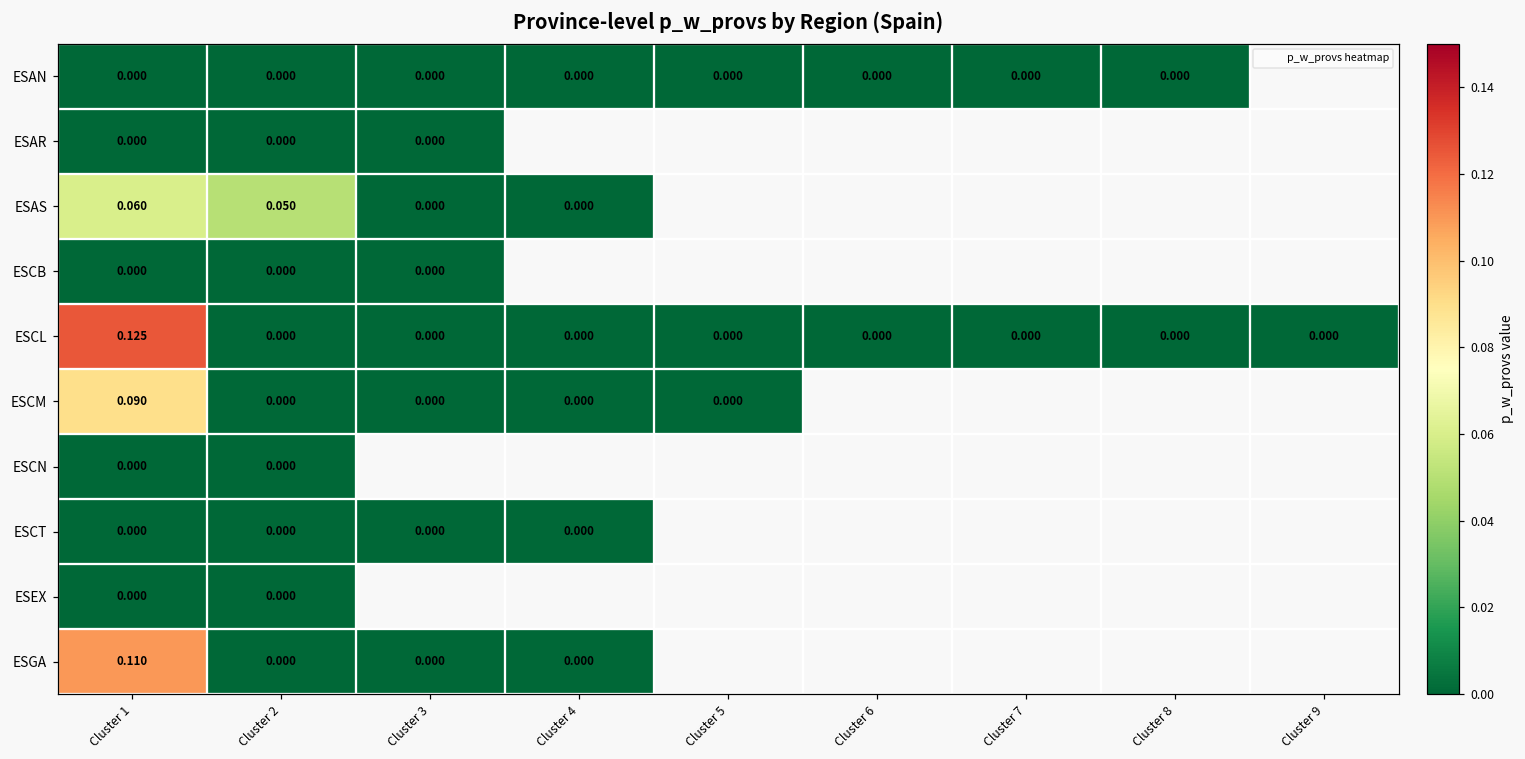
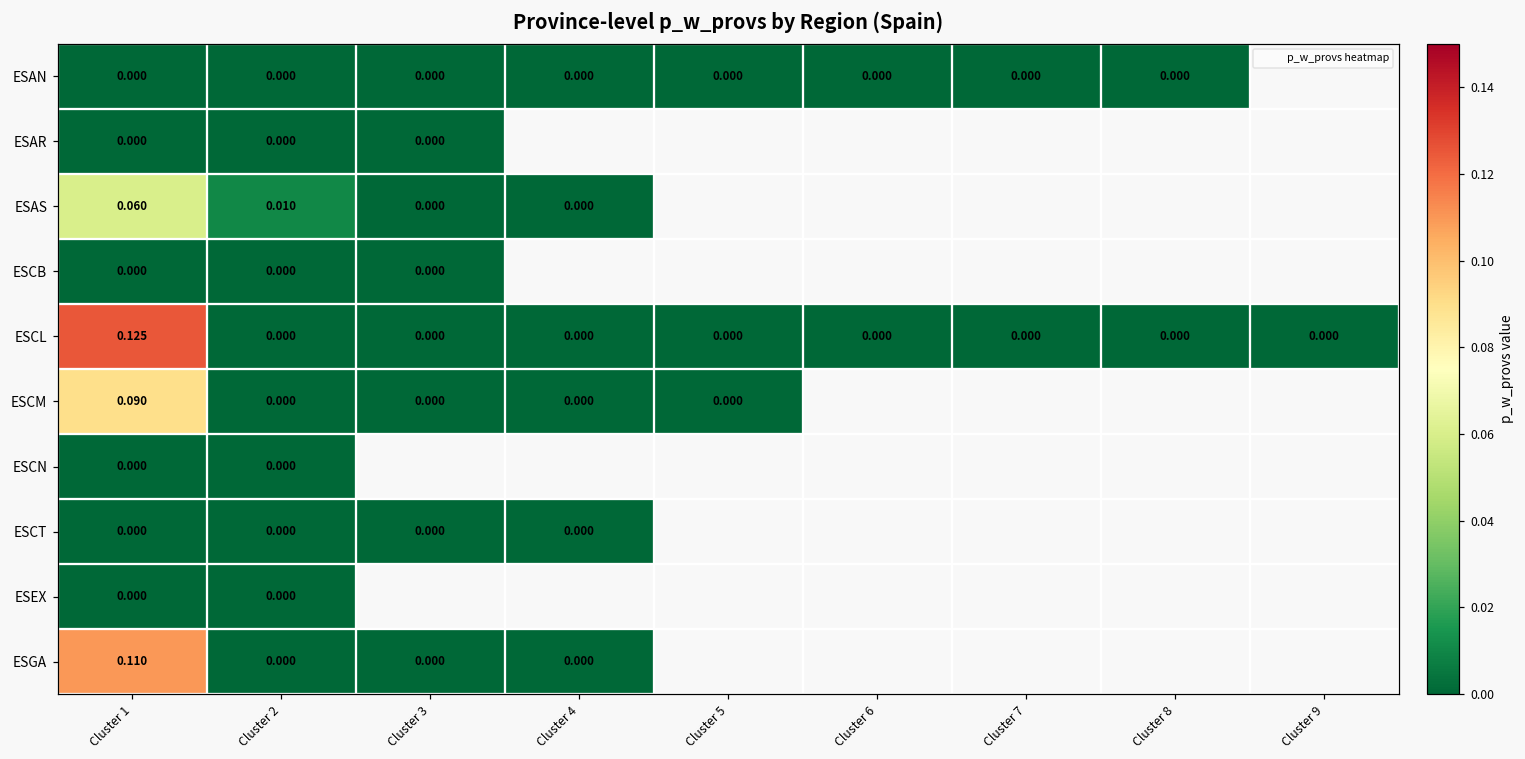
ESAS, Cluster 2: 0.050 -> 0.010
